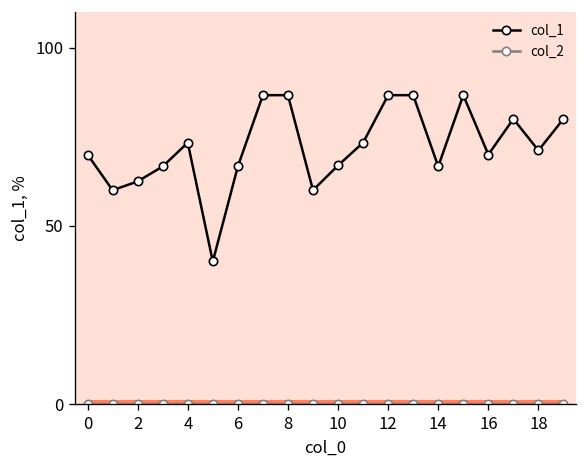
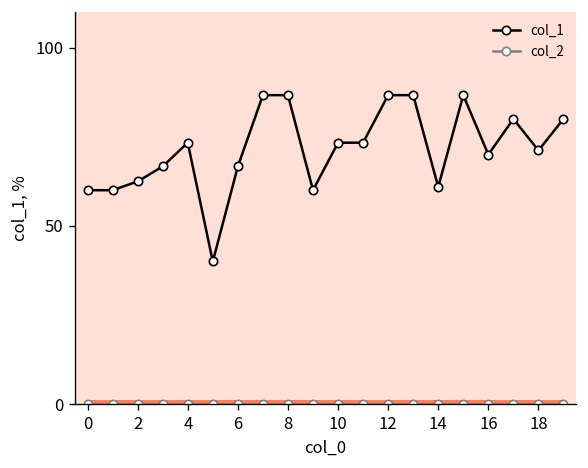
col_1, 0: 70 -> 60
col_1, 10: 67 -> 73
col_1, 14: 67 -> 61
